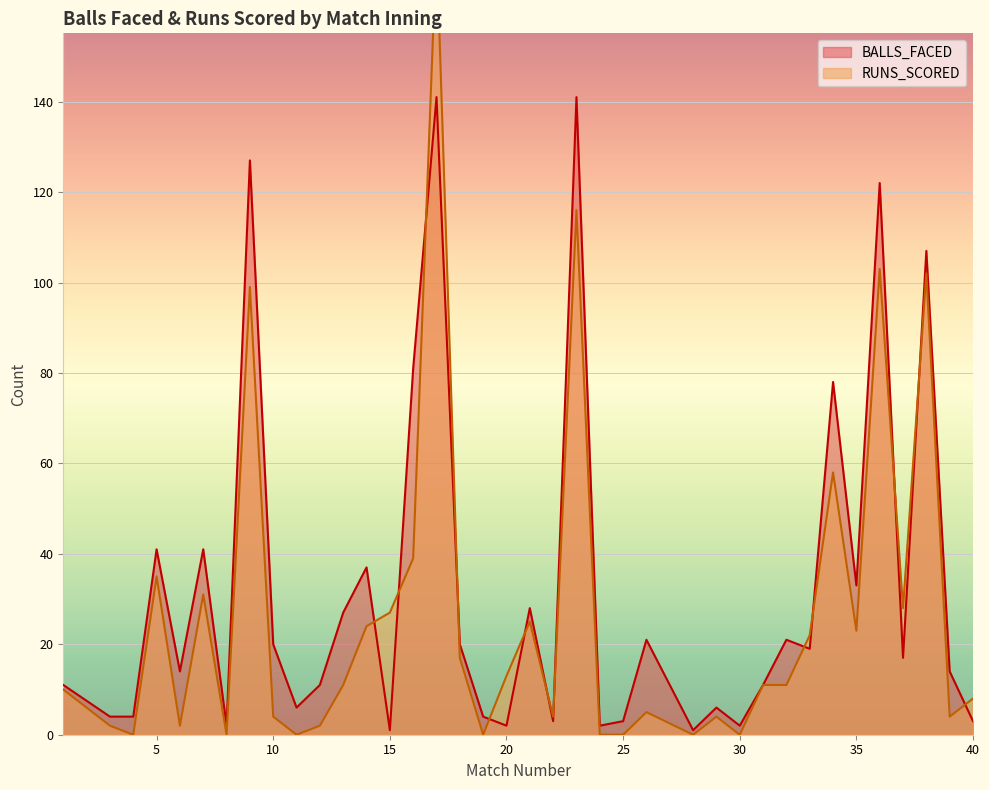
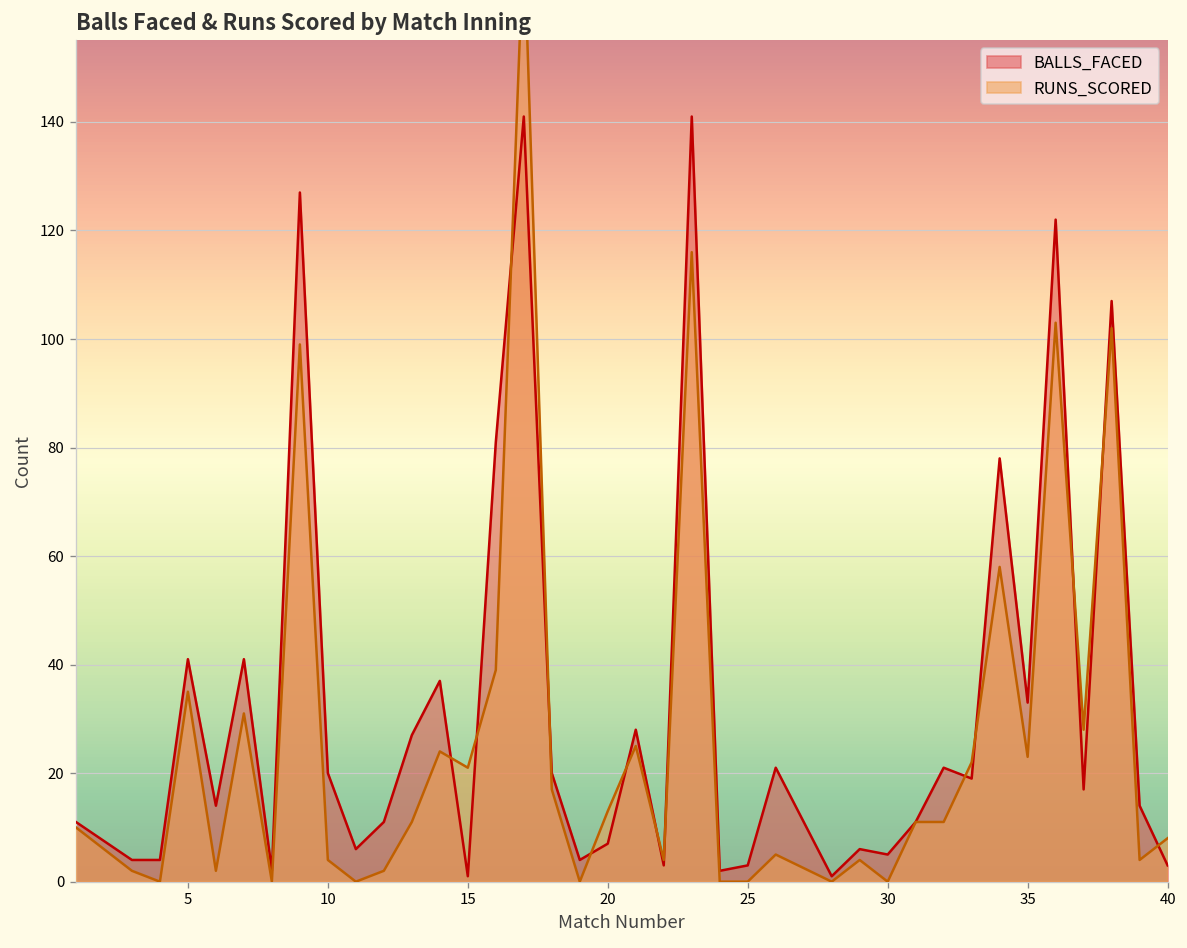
RUNS_SCORED, 15: 27 -> 21
BALLS_FACED, 20: 2 -> 7
BALLS_FACED, 30: 2 -> 5
